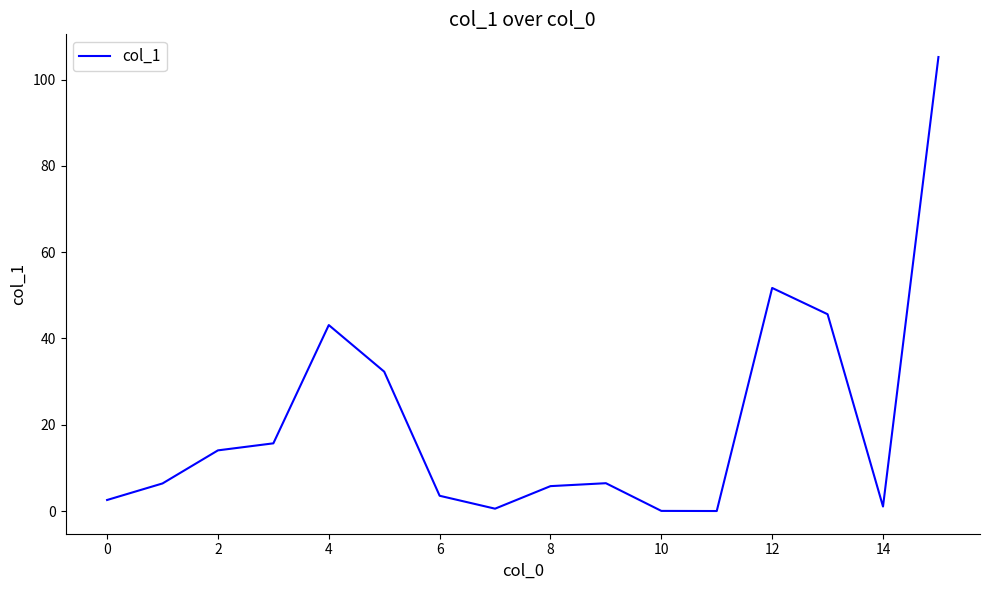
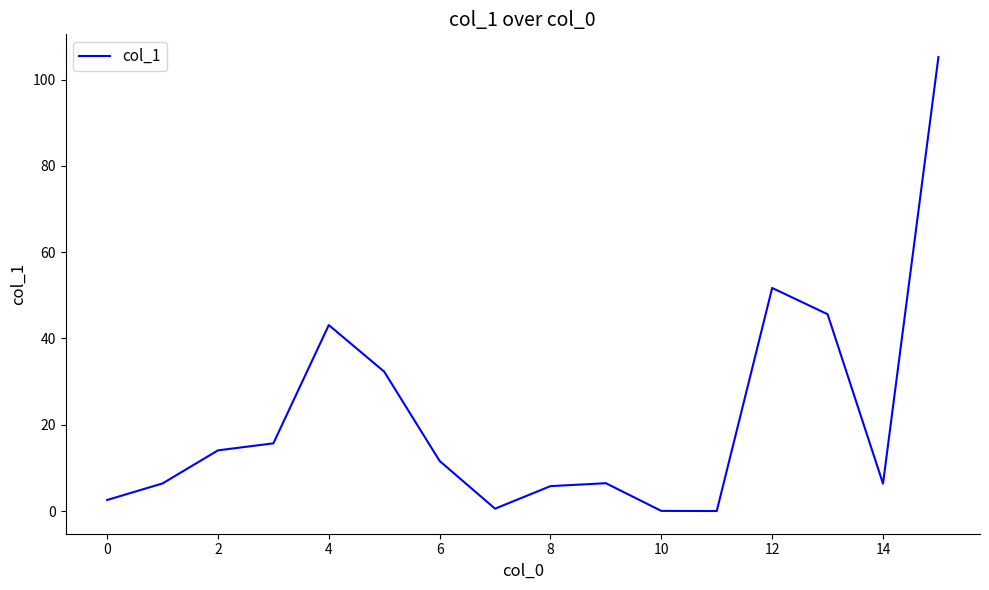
6: 4 -> 12
14: 1 -> 6
